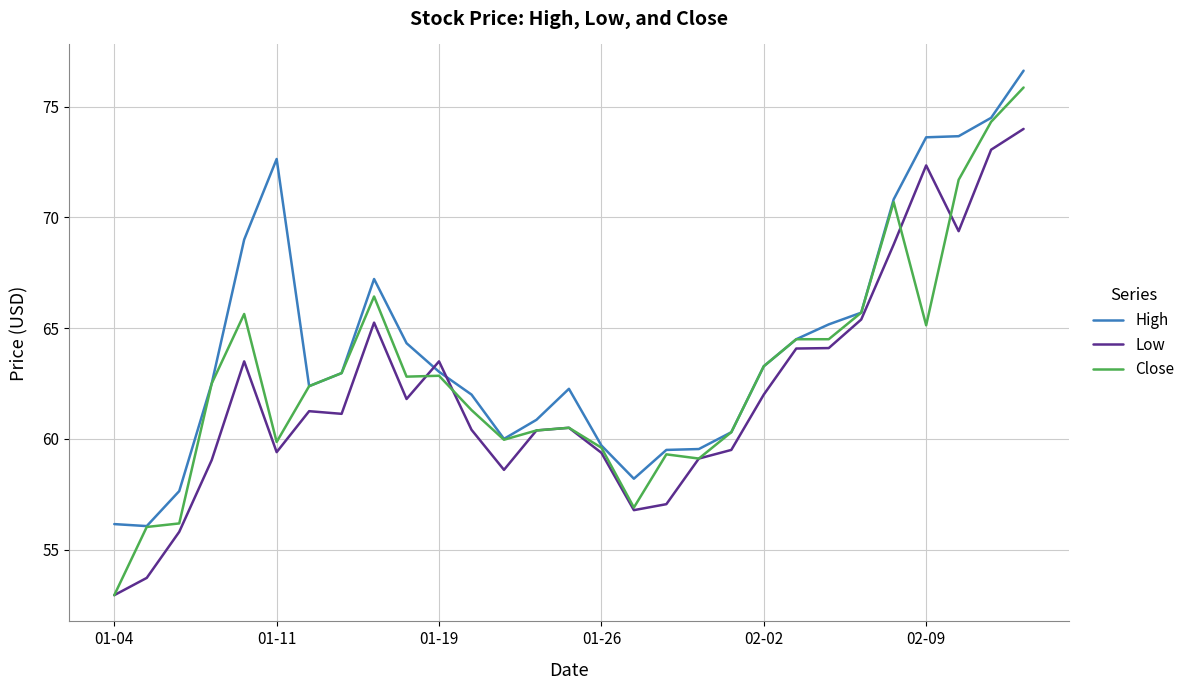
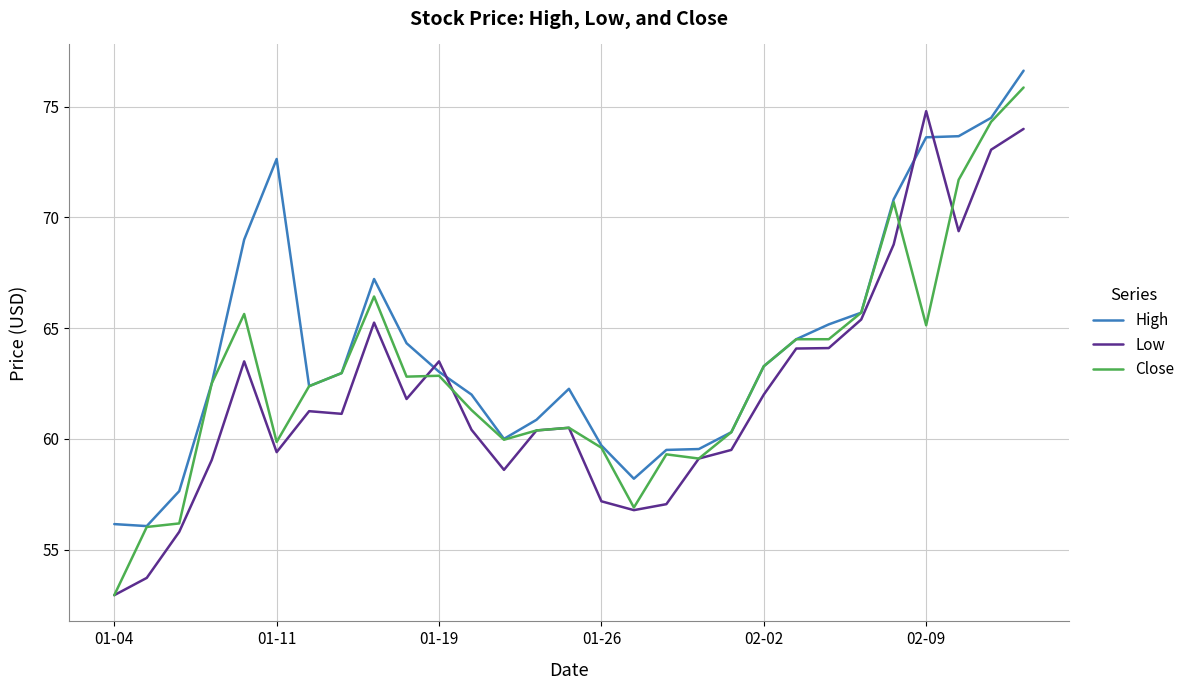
Low, 01-26: 59.4 -> 57.2
Low, 02-09: 72.4 -> 74.8
